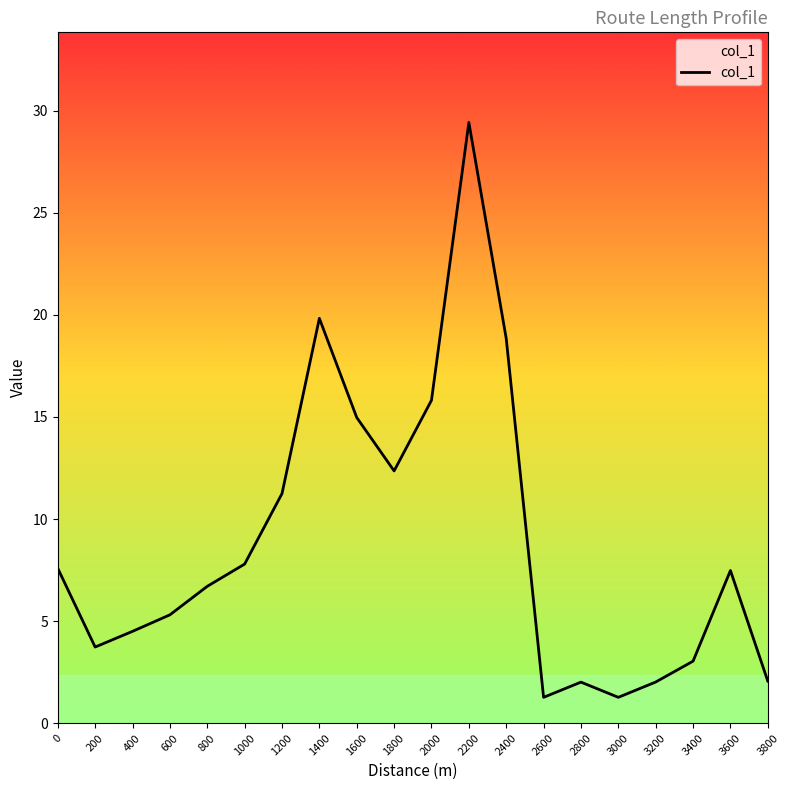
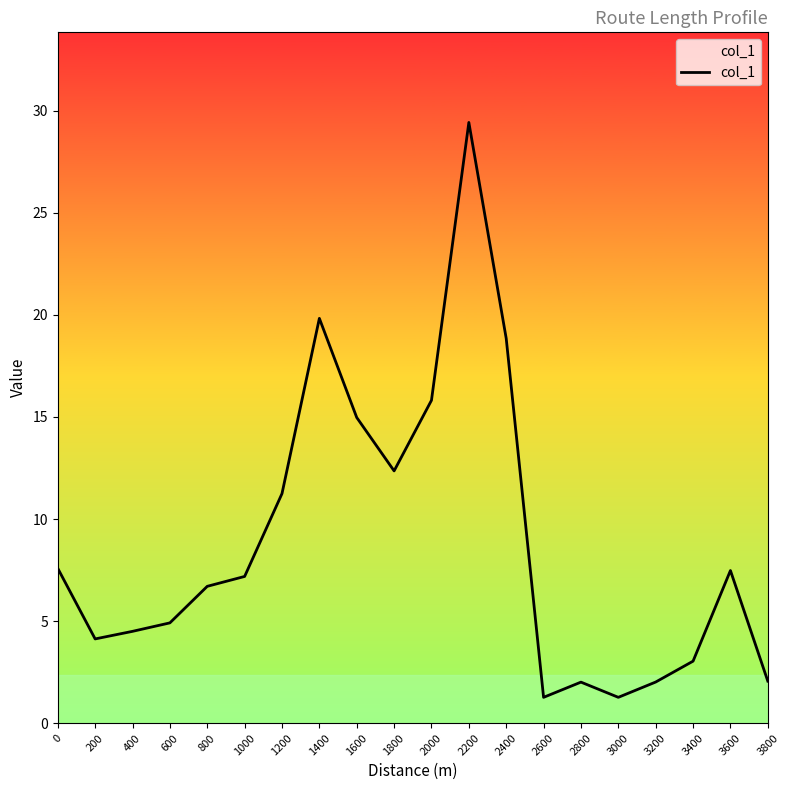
200: 3.7 -> 4.1
600: 5.3 -> 4.9
1000: 7.8 -> 7.2
